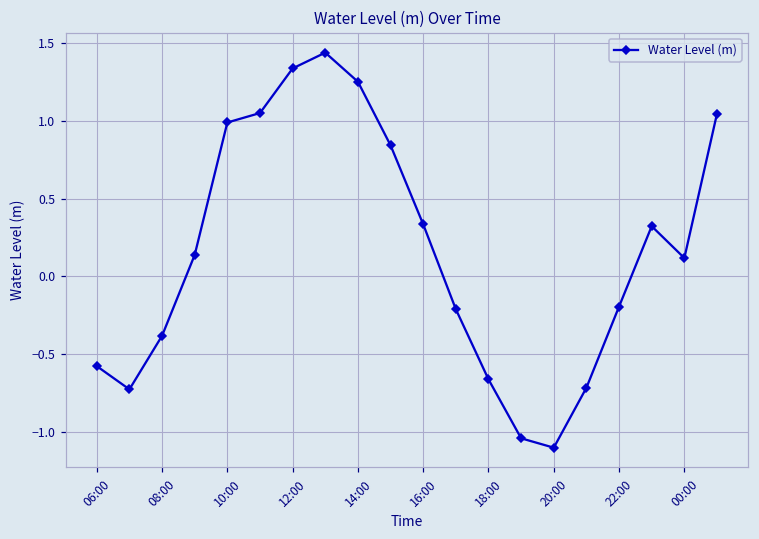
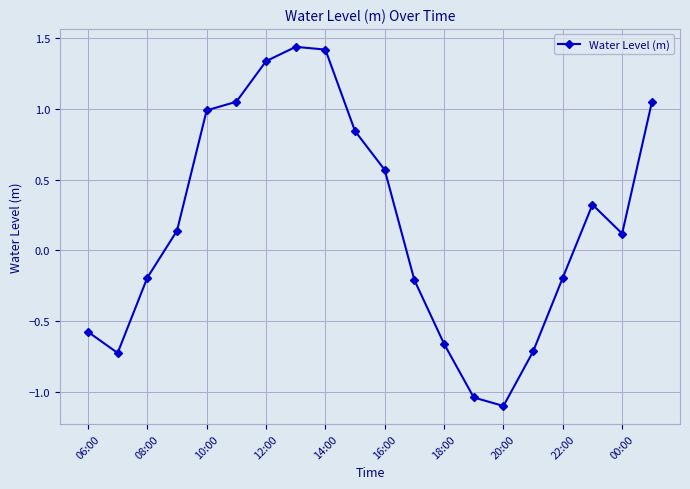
08:00: -0.38 -> -0.19
14:00: 1.25 -> 1.42
16:00: 0.34 -> 0.57
